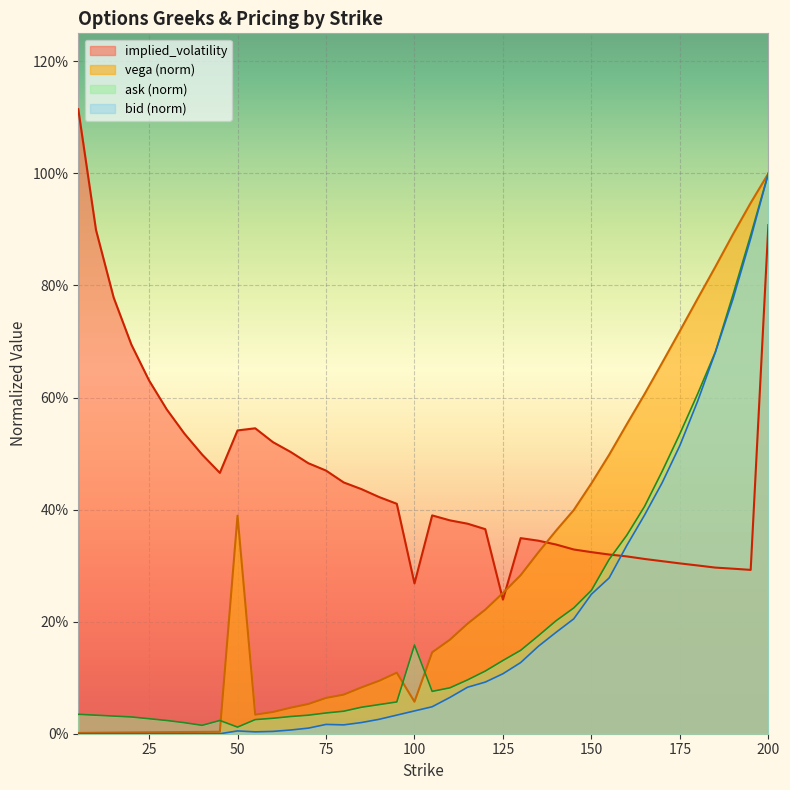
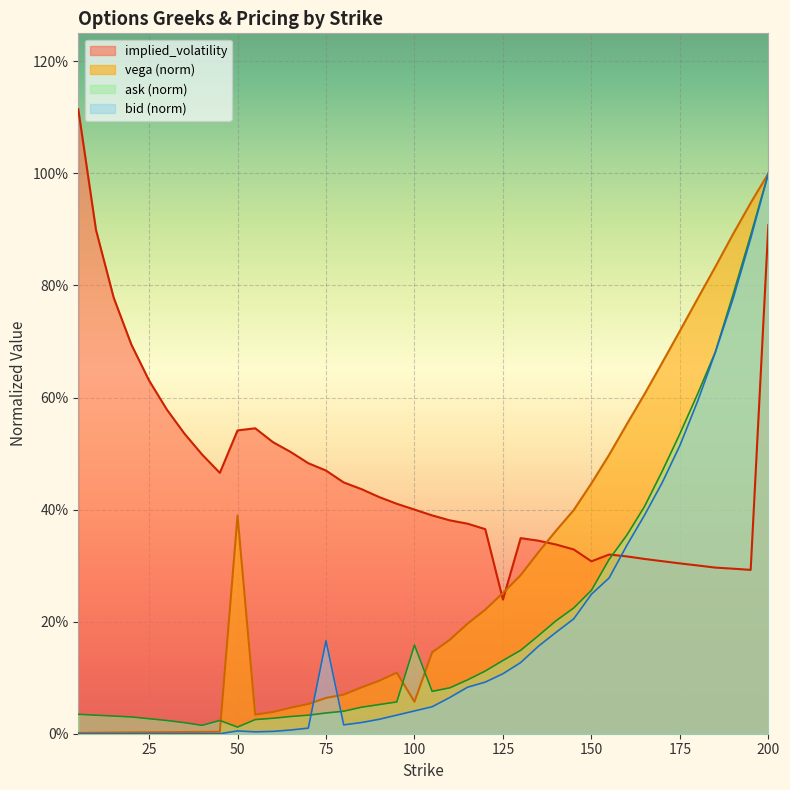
bid (norm), 75: 2% -> 17%
implied_volatility, 100: 27% -> 40%
implied_volatility, 150: 32% -> 31%
